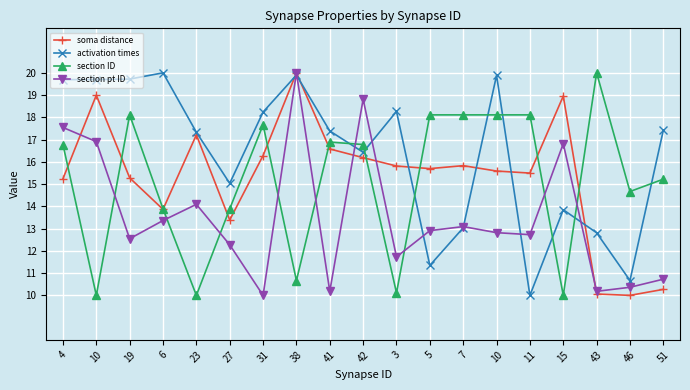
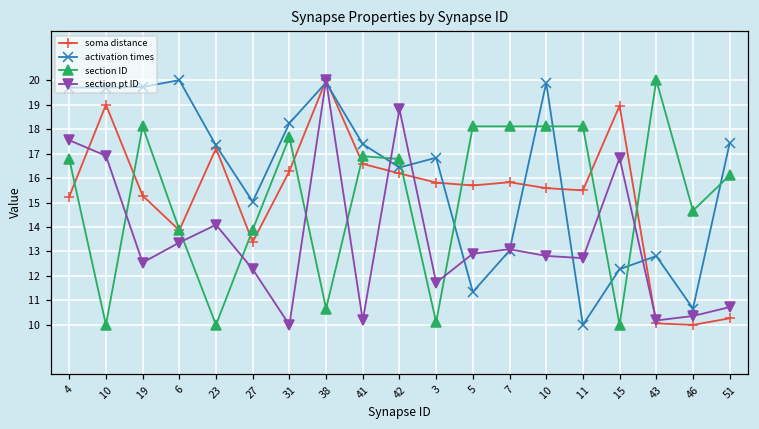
activation times, 3: 18.3 -> 16.8
activation times, 15: 13.8 -> 12.3
section ID, 51: 15.2 -> 16.1
